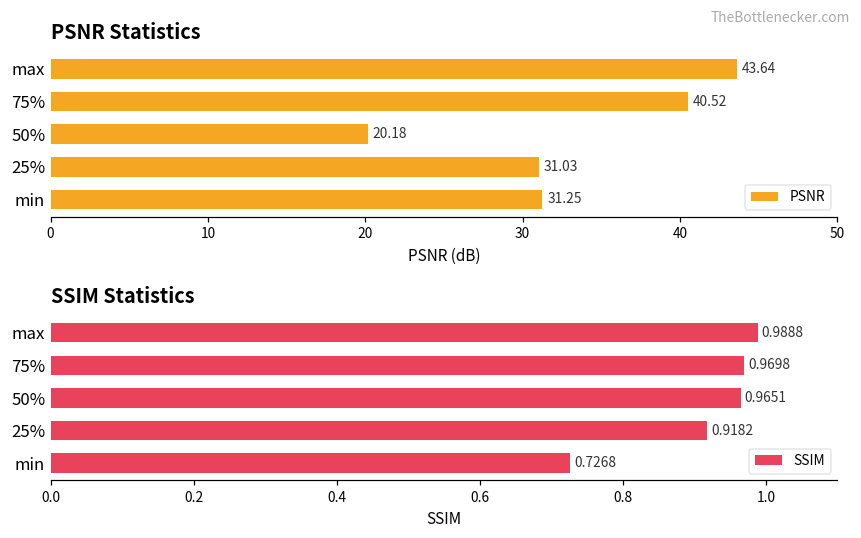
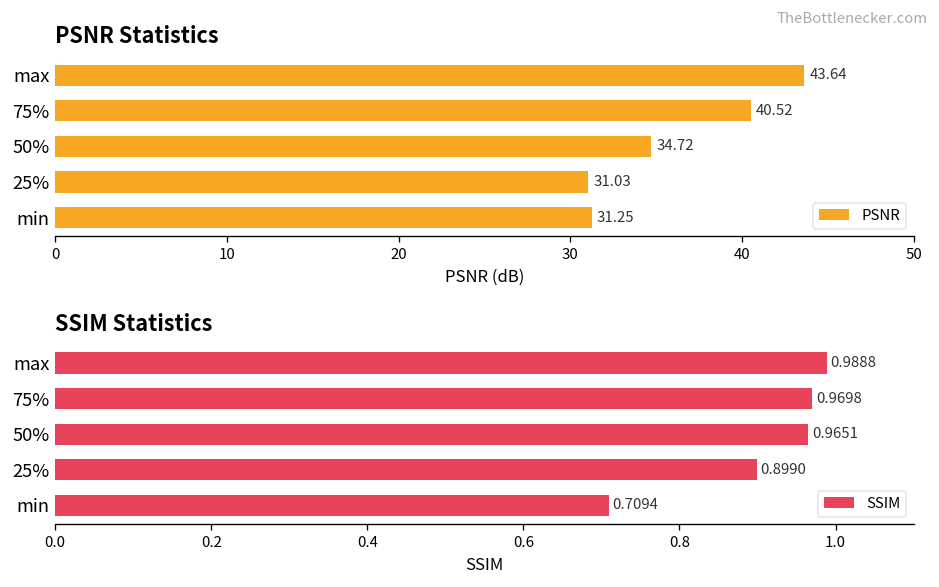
PSNR Statistics, 50%: 20.18 -> 34.72
SSIM Statistics, 25%: 0.9182 -> 0.8990
SSIM Statistics, min: 0.7268 -> 0.7094
